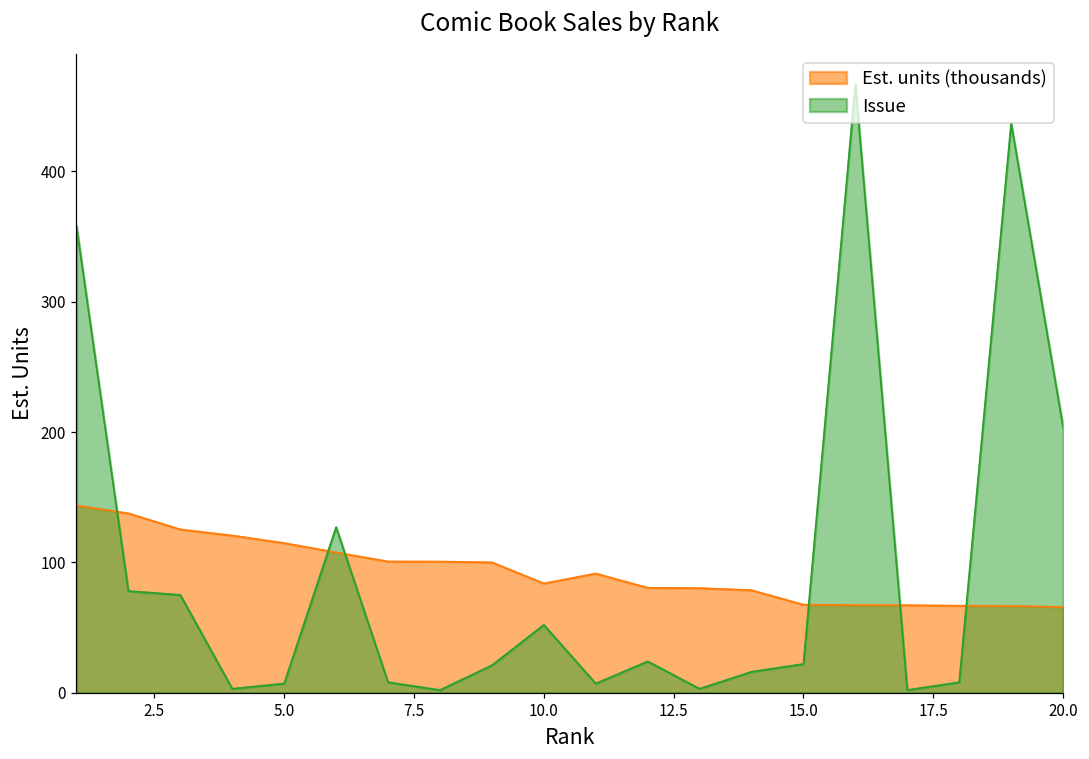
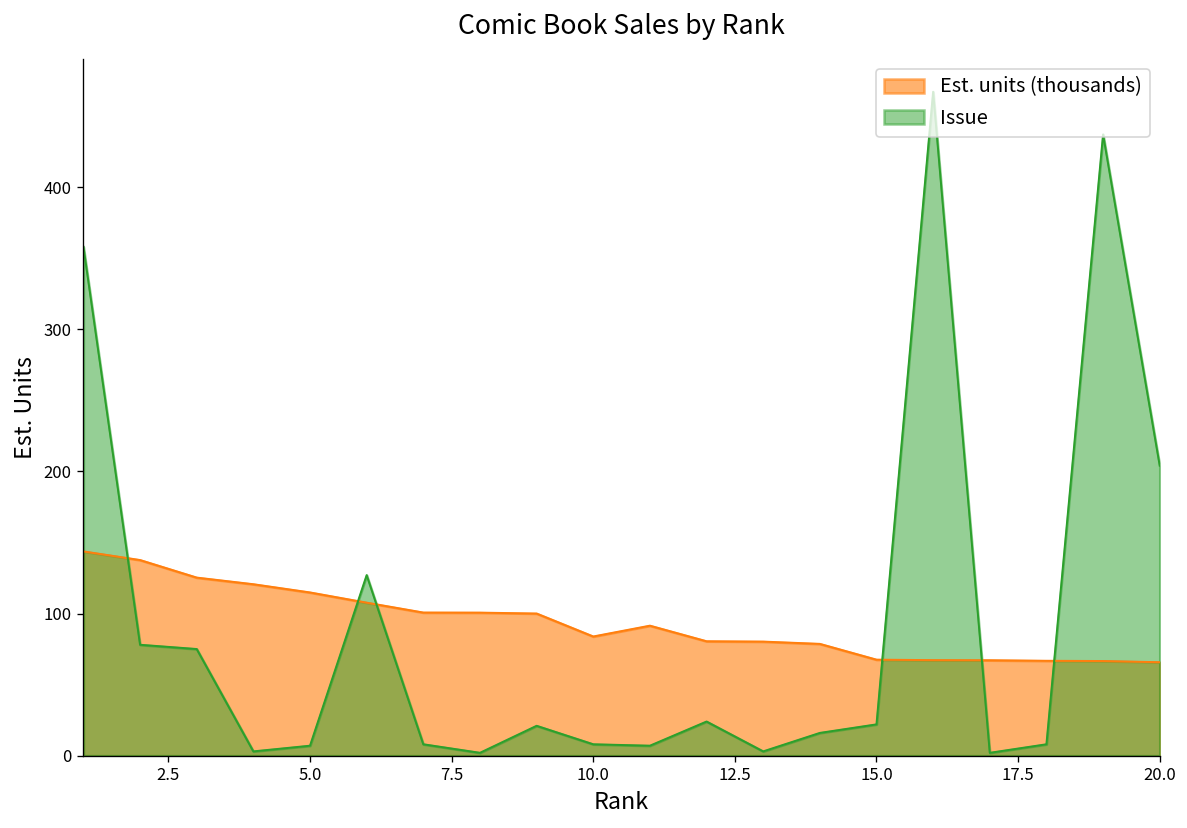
Issue, 10.0: 52 -> 8
